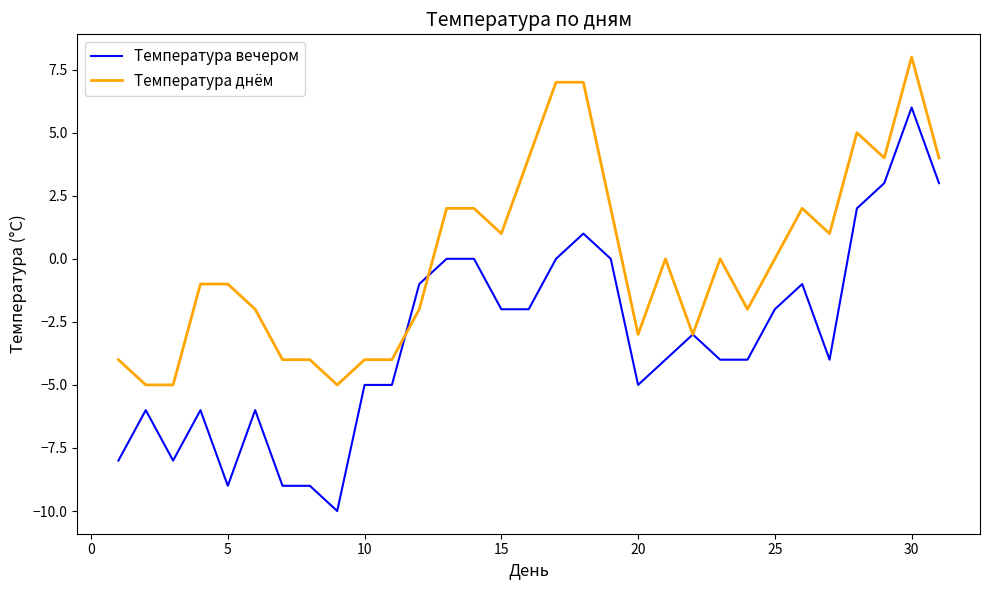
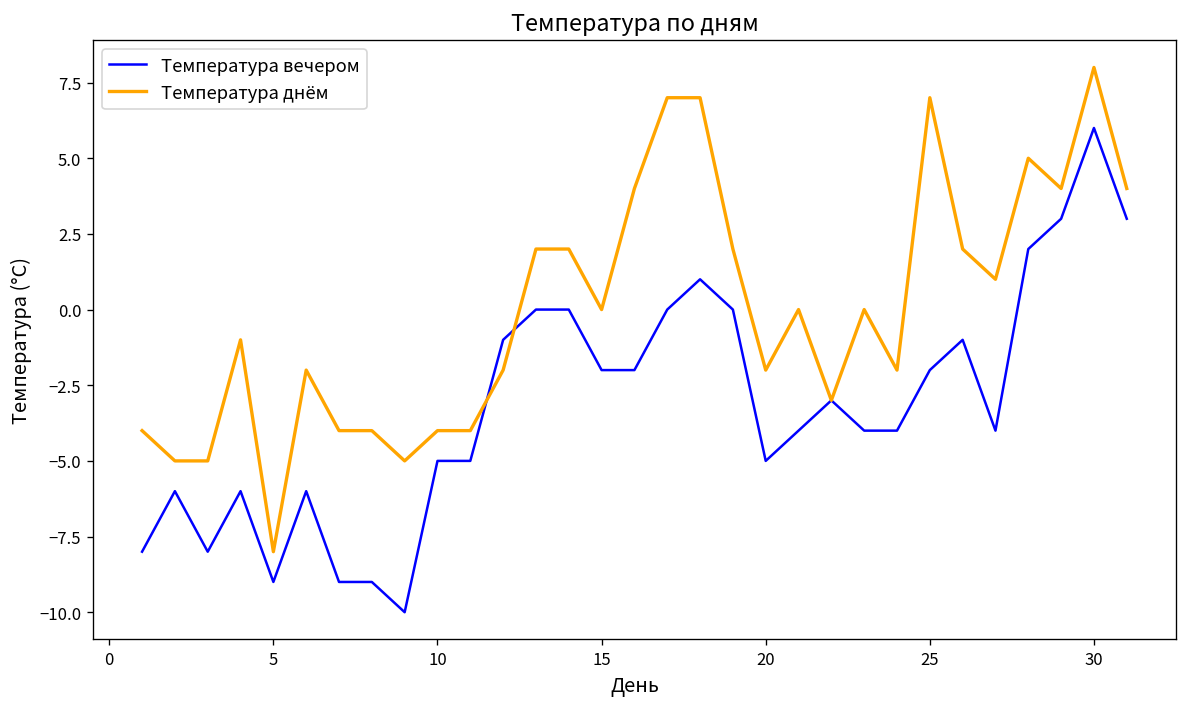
Температура днём, 5: -1 -> -8
Температура днём, 15: 1 -> 0
Температура днём, 20: -3 -> -2
Температура днём, 25: 0 -> 7
